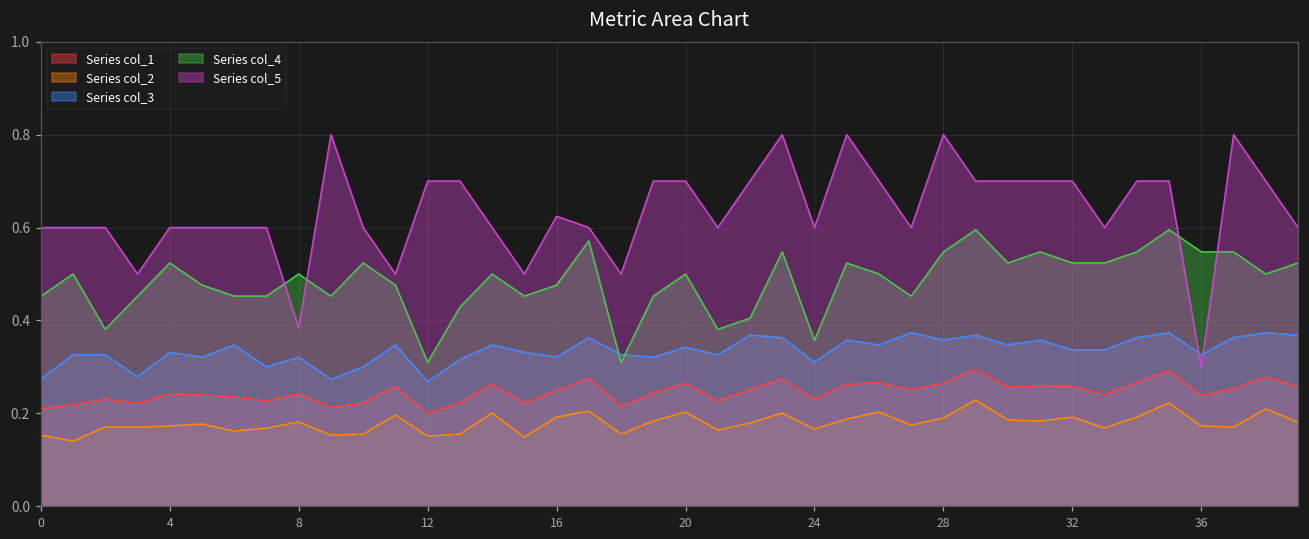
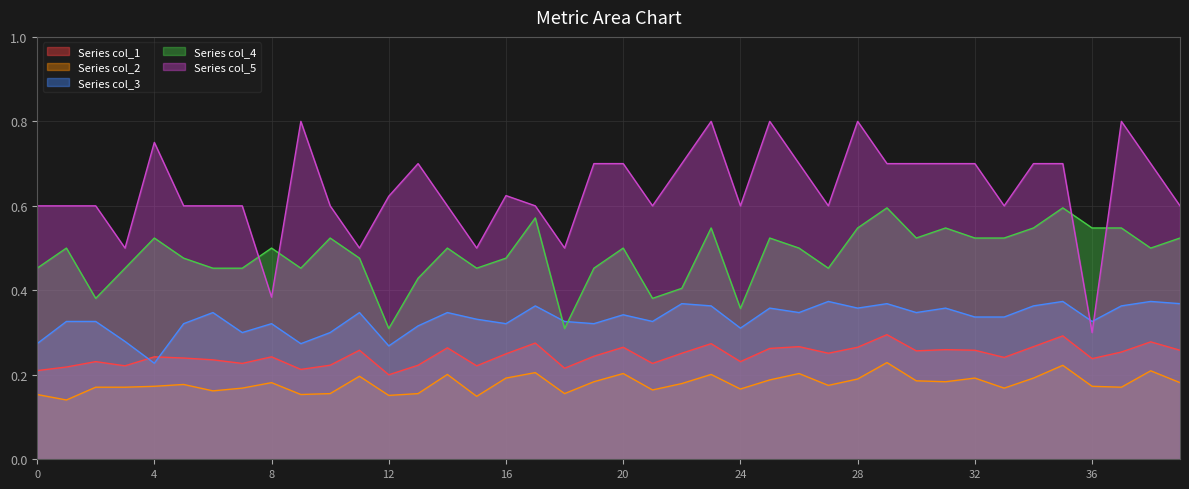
Series col_3, 4: 0.33 -> 0.23
Series col_5, 4: 0.60 -> 0.75
Series col_5, 12: 0.70 -> 0.62
